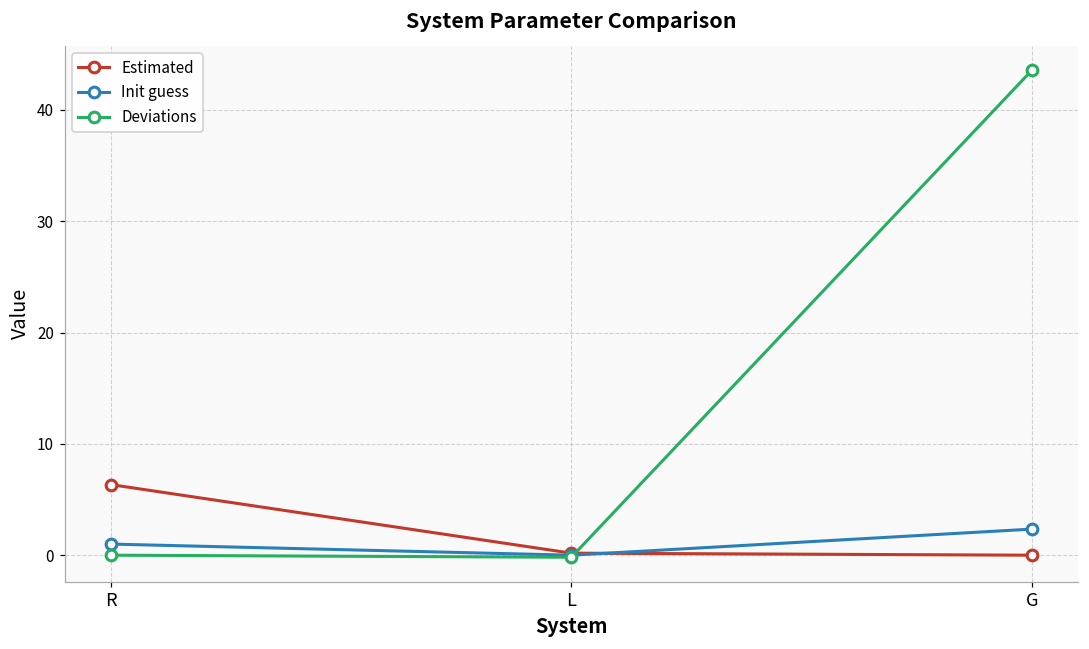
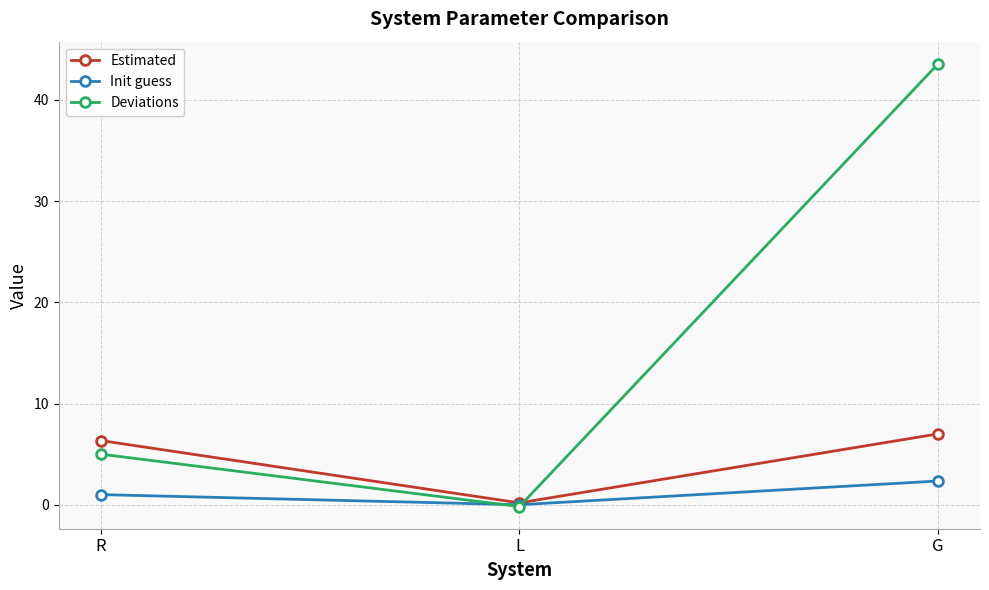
Deviations, R: 0 -> 5
Estimated, G: 0 -> 7
